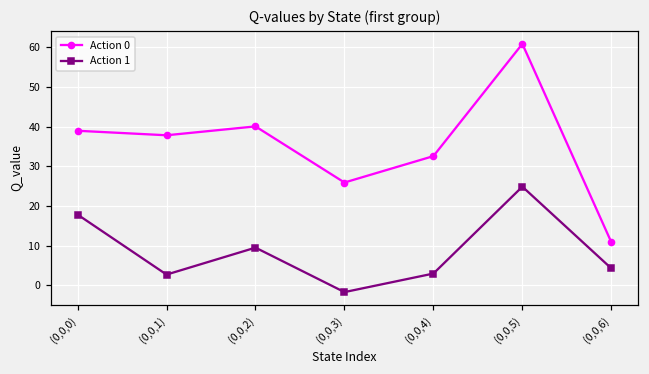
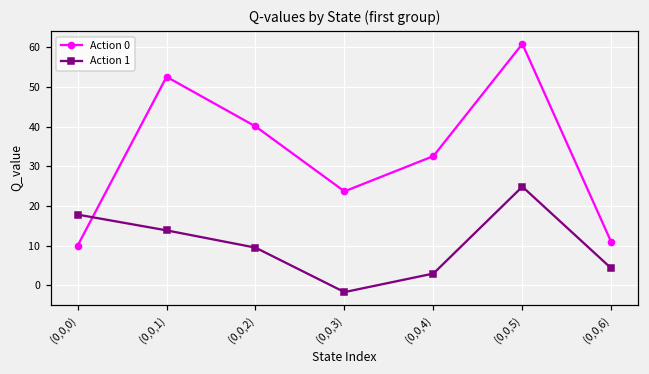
Action 0, (0,0,0): 39 -> 10
Action 0, (0,0,1): 38 -> 53
Action 1, (0,0,1): 3 -> 14
Action 0, (0,0,3): 26 -> 24
